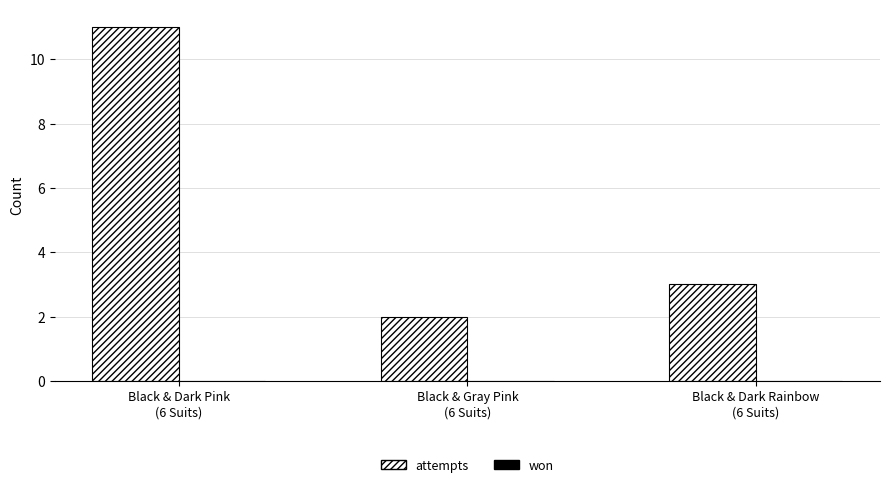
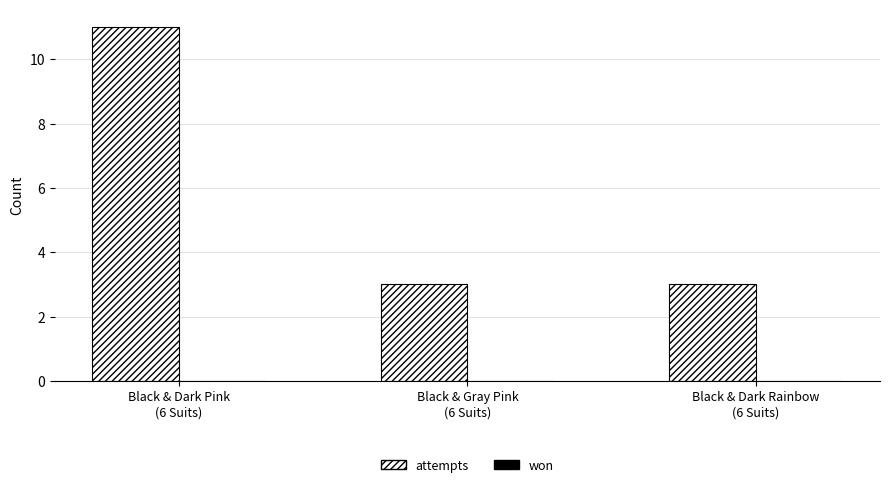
attempts, Black & Gray Pink (6 Suits): 2 -> 3
